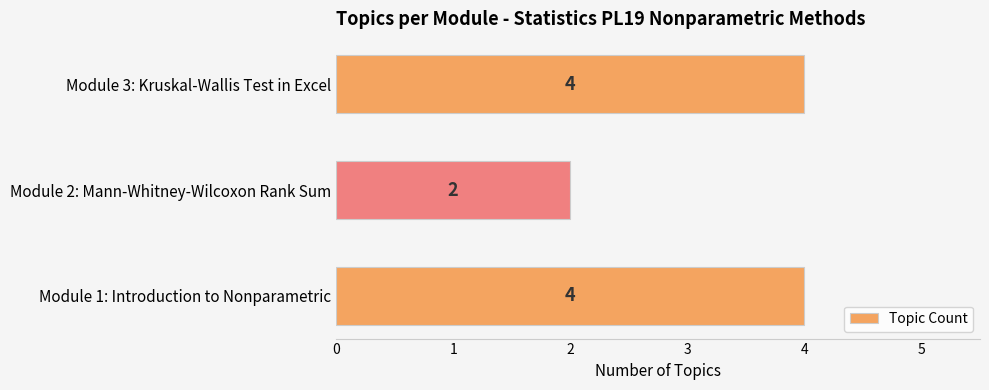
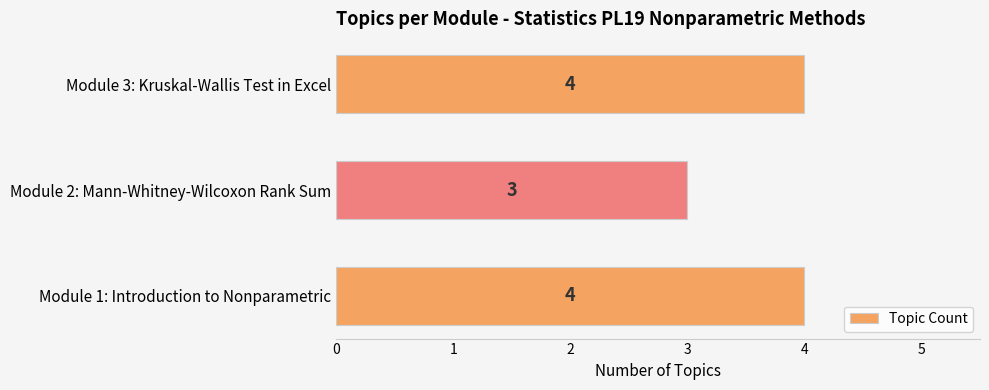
Module 2: Mann-Whitney-Wilcoxon Rank Sum: 2 -> 3
